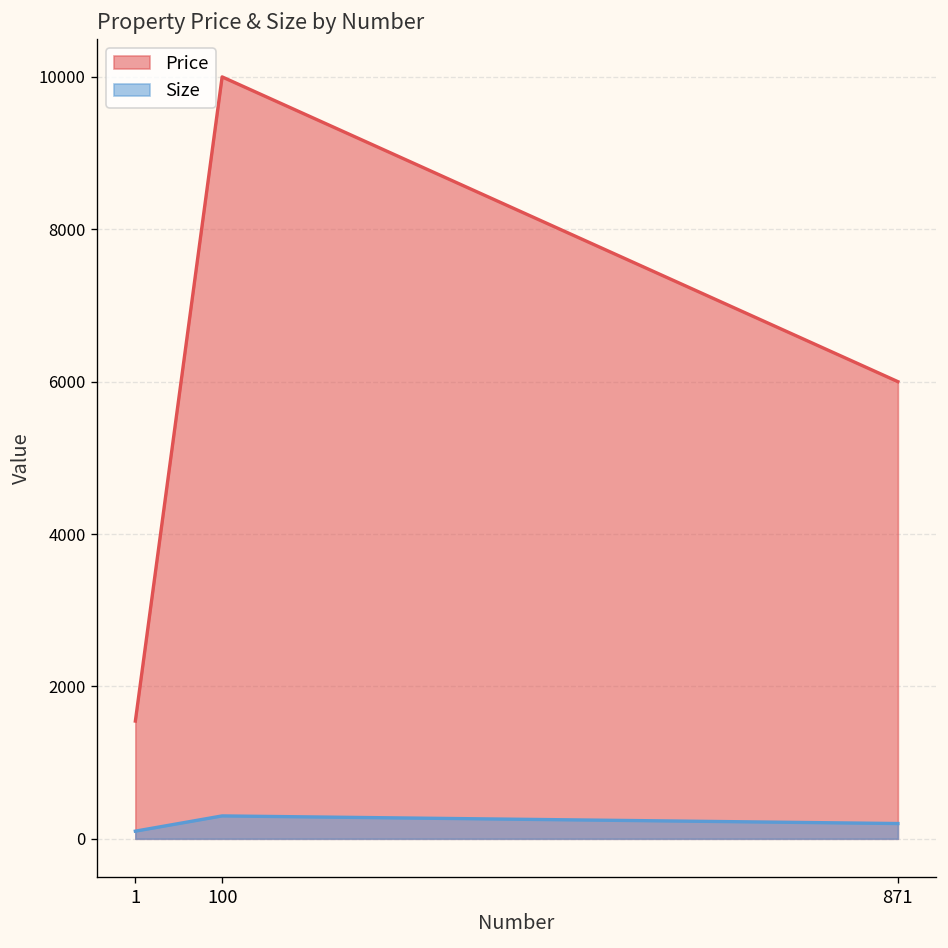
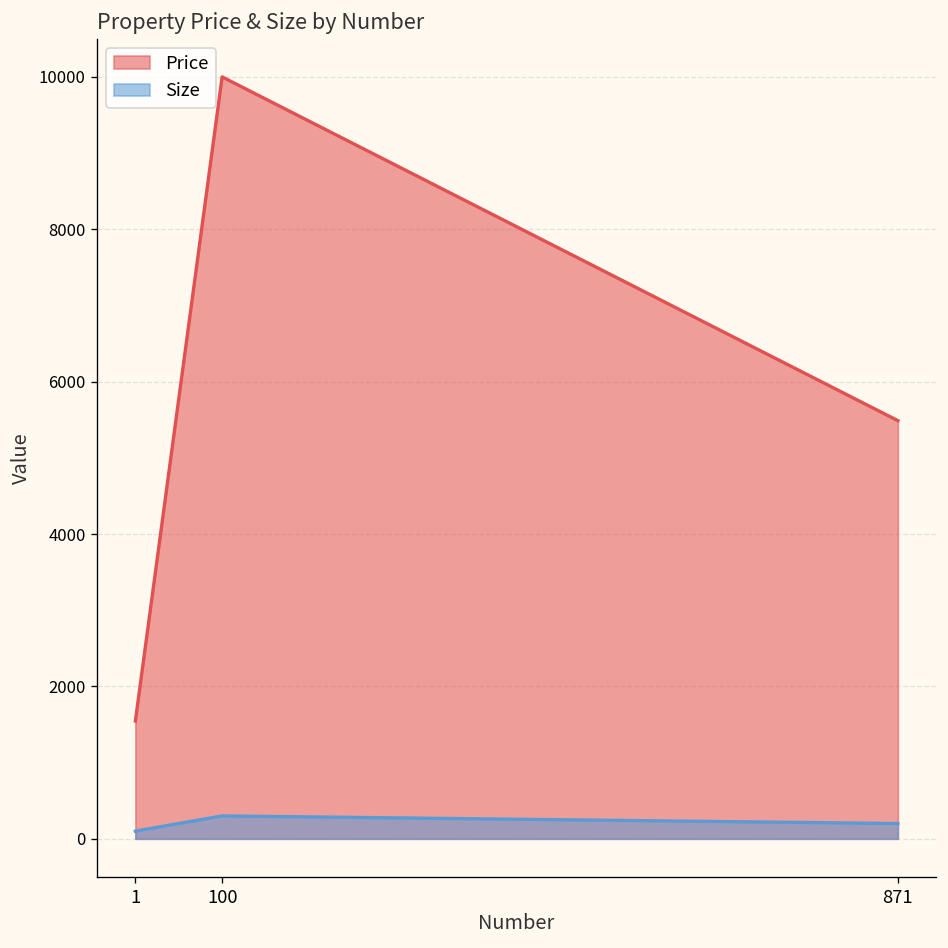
Price, 871: 6000 -> 5500
